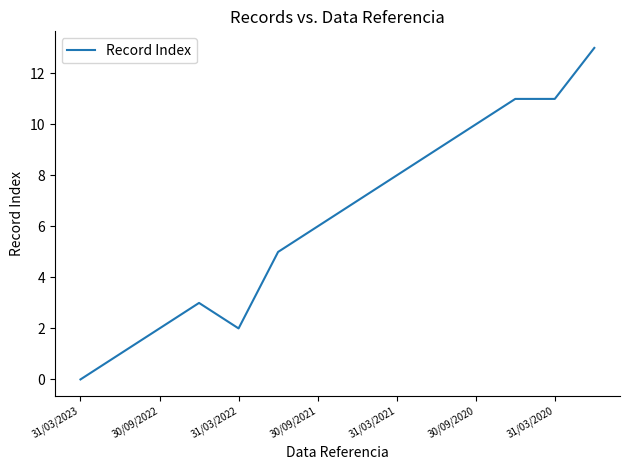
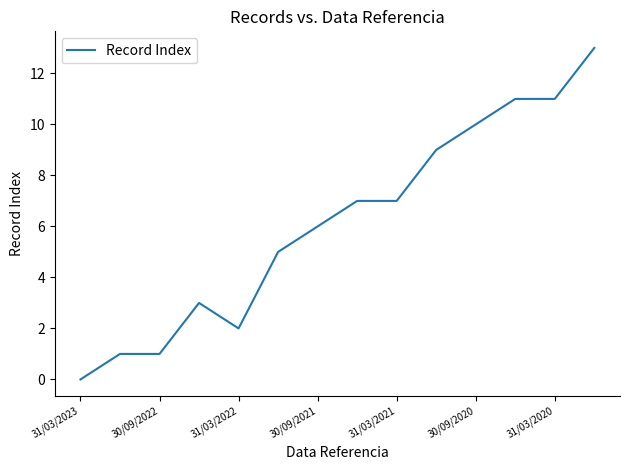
30/09/2022: 2 -> 1
31/03/2021: 8 -> 7
